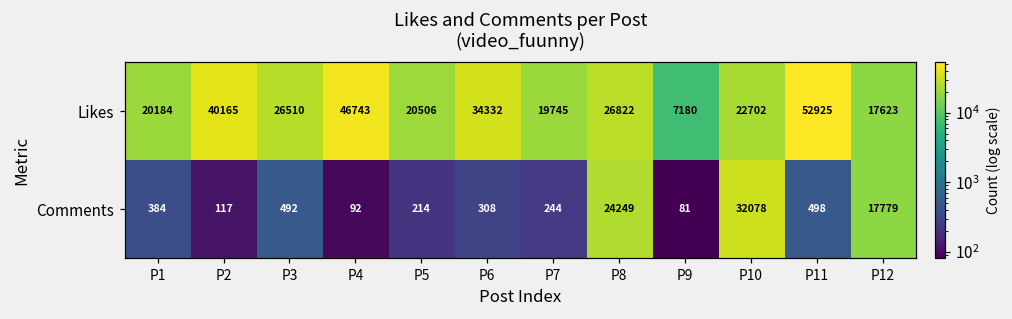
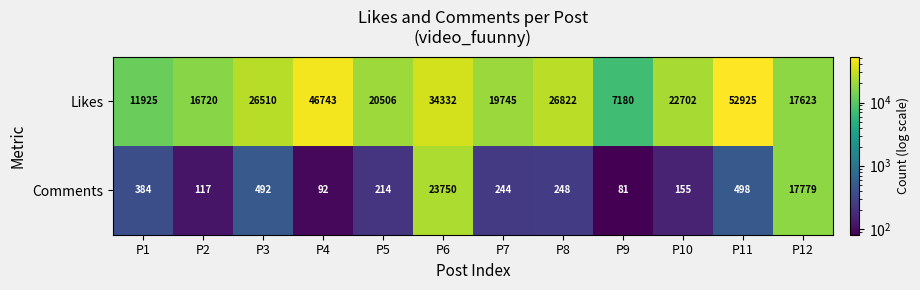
Likes, P1: 20184 -> 11925
Likes, P2: 40165 -> 16720
Comments, P6: 308 -> 23750
Comments, P8: 24249 -> 248
Comments, P10: 32078 -> 155
